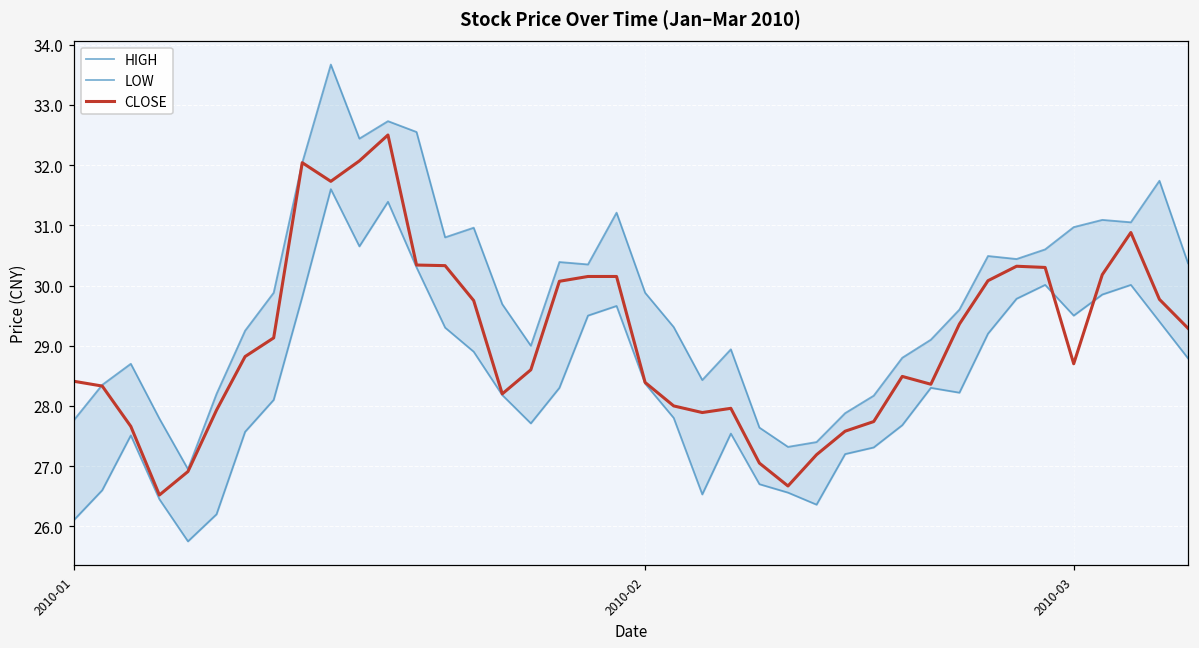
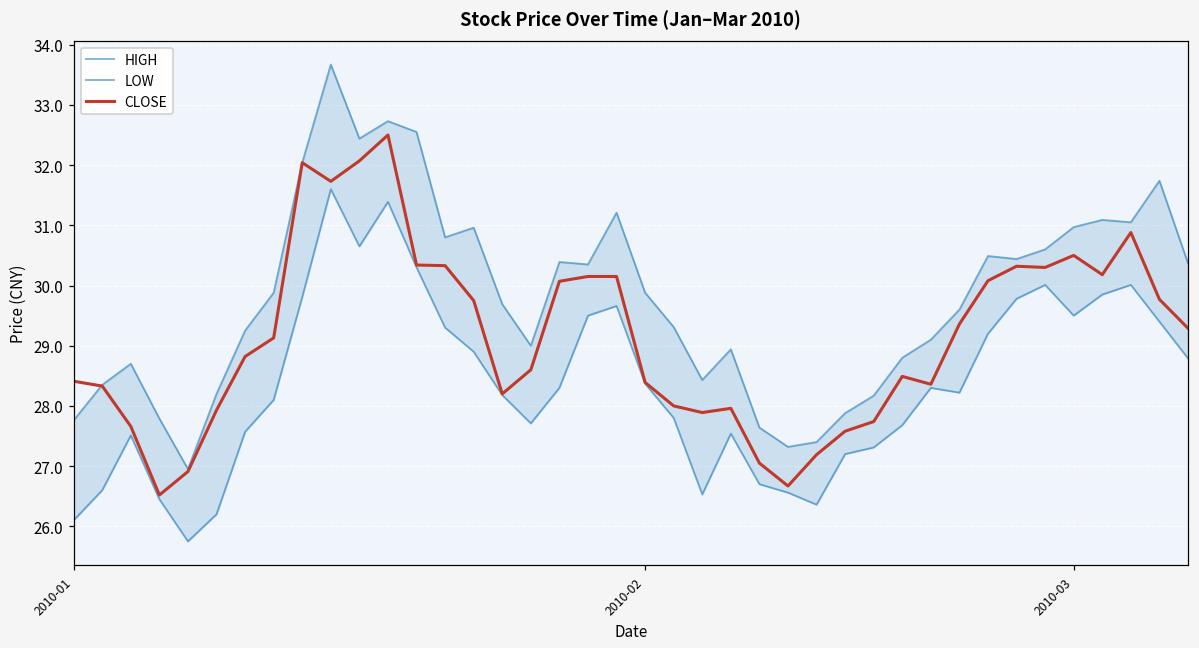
CLOSE, 2010-03: 28.7 -> 30.5
